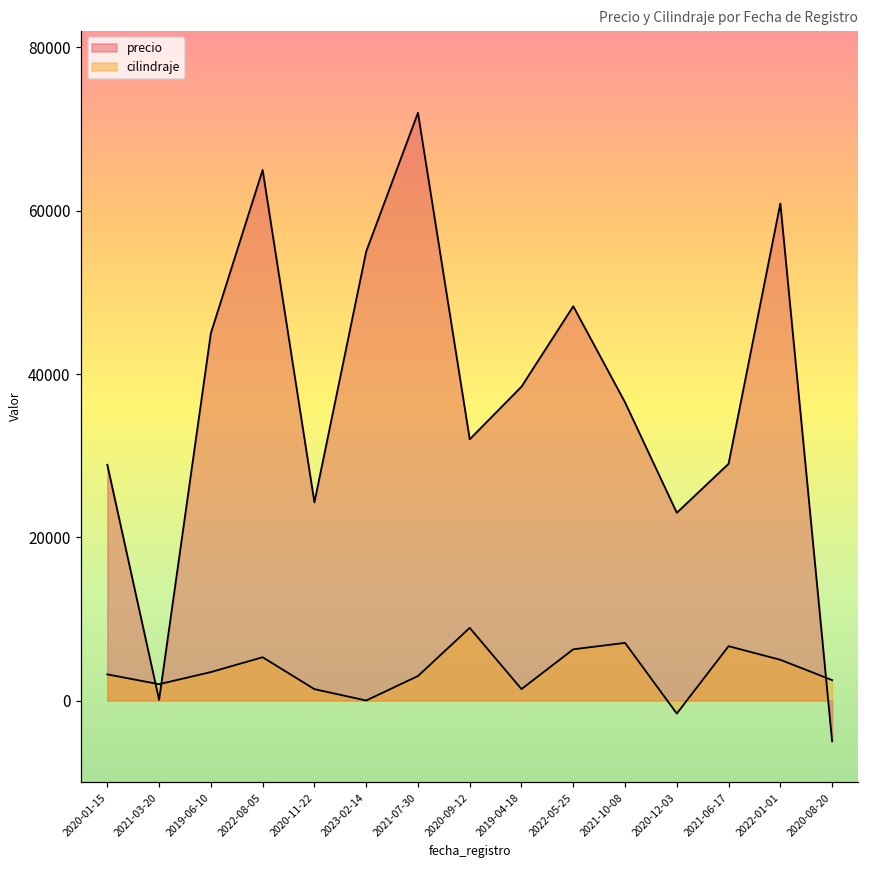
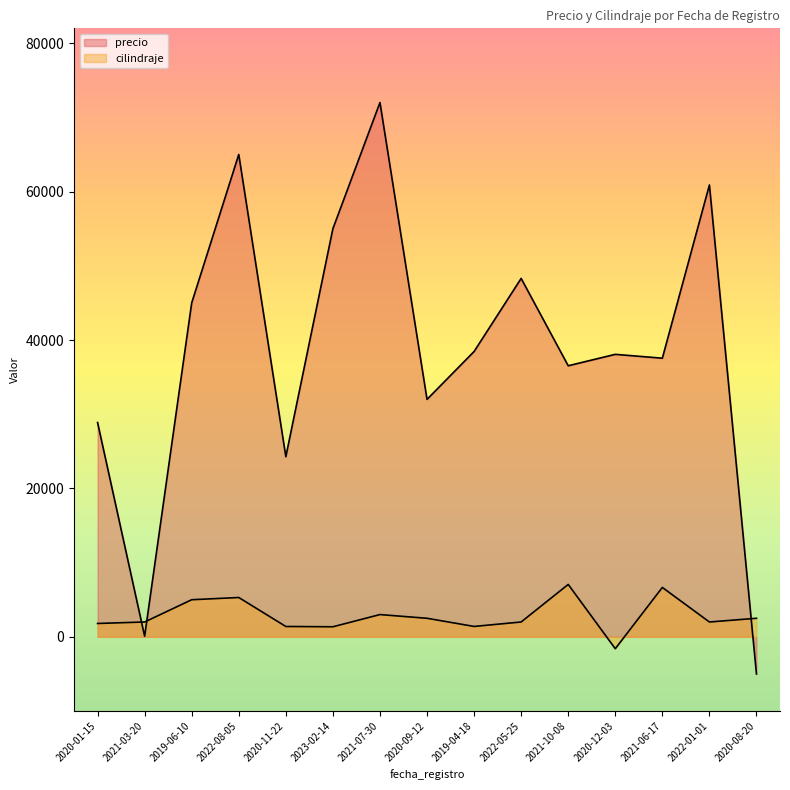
cilindraje, 2020-01-15: 3000 -> 2000
cilindraje, 2019-06-10: 3000 -> 5000
cilindraje, 2023-02-14: 0 -> 1000
cilindraje, 2020-09-12: 9000 -> 3000
cilindraje, 2022-05-25: 6000 -> 2000
precio, 2020-12-03: 23000 -> 38000
precio, 2021-06-17: 29000 -> 38000
cilindraje, 2022-01-01: 5000 -> 2000
